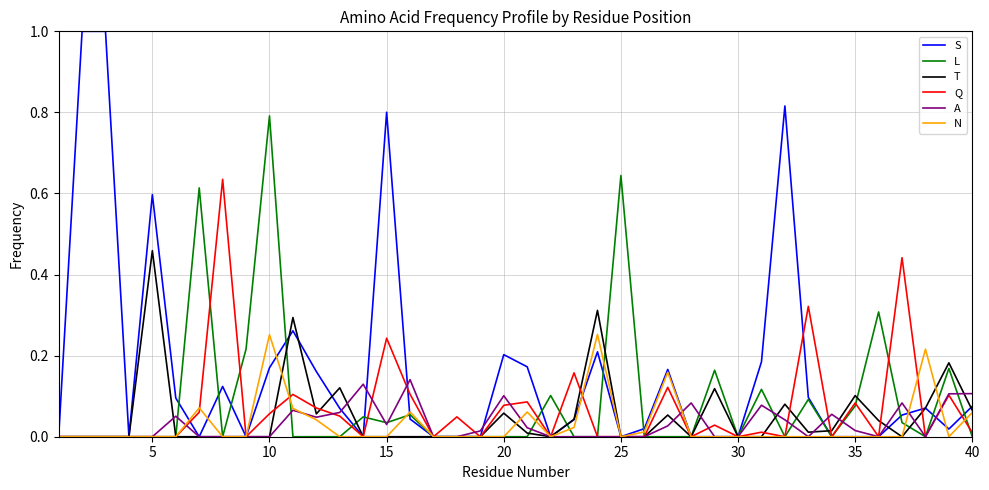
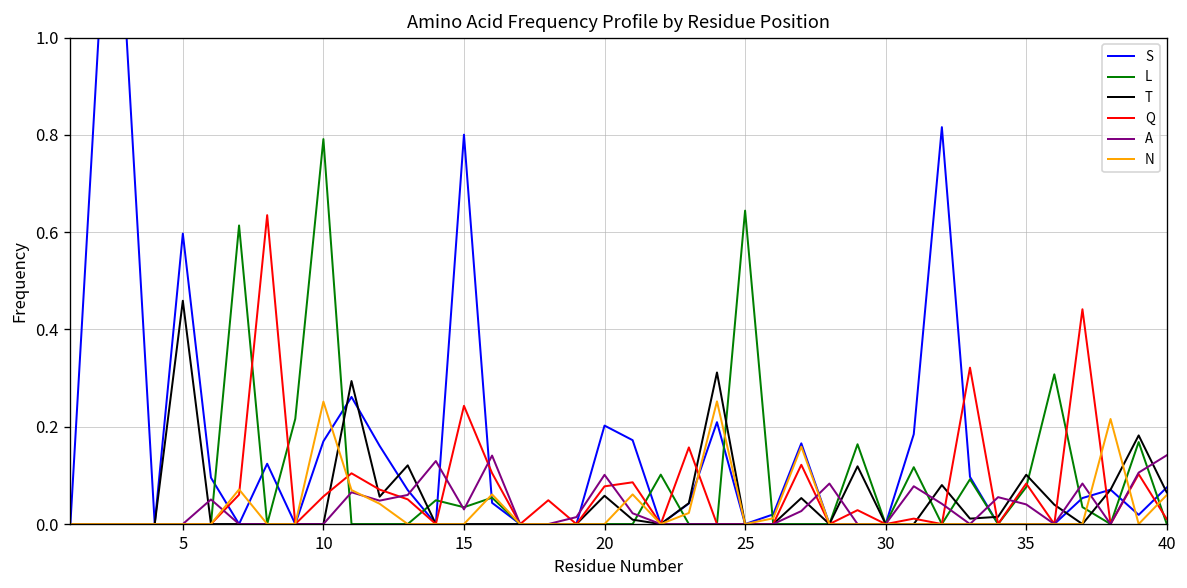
A, 35: 0.02 -> 0.04
A, 40: 0.11 -> 0.14
